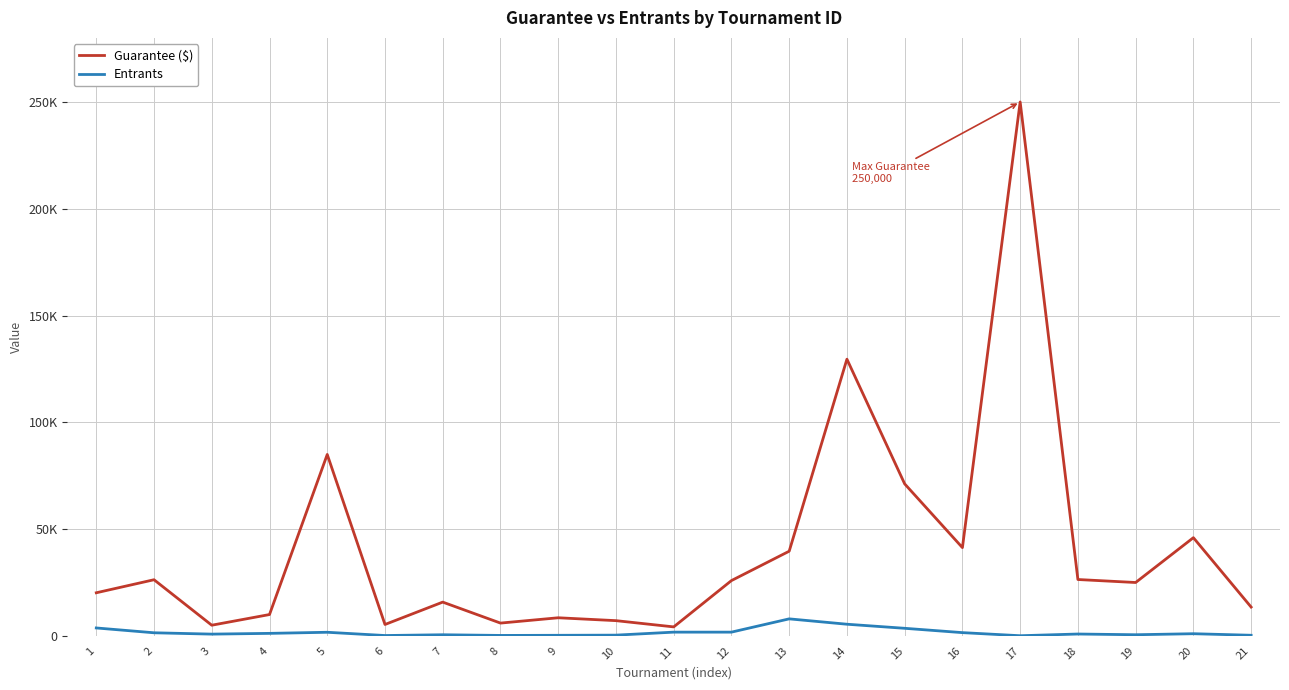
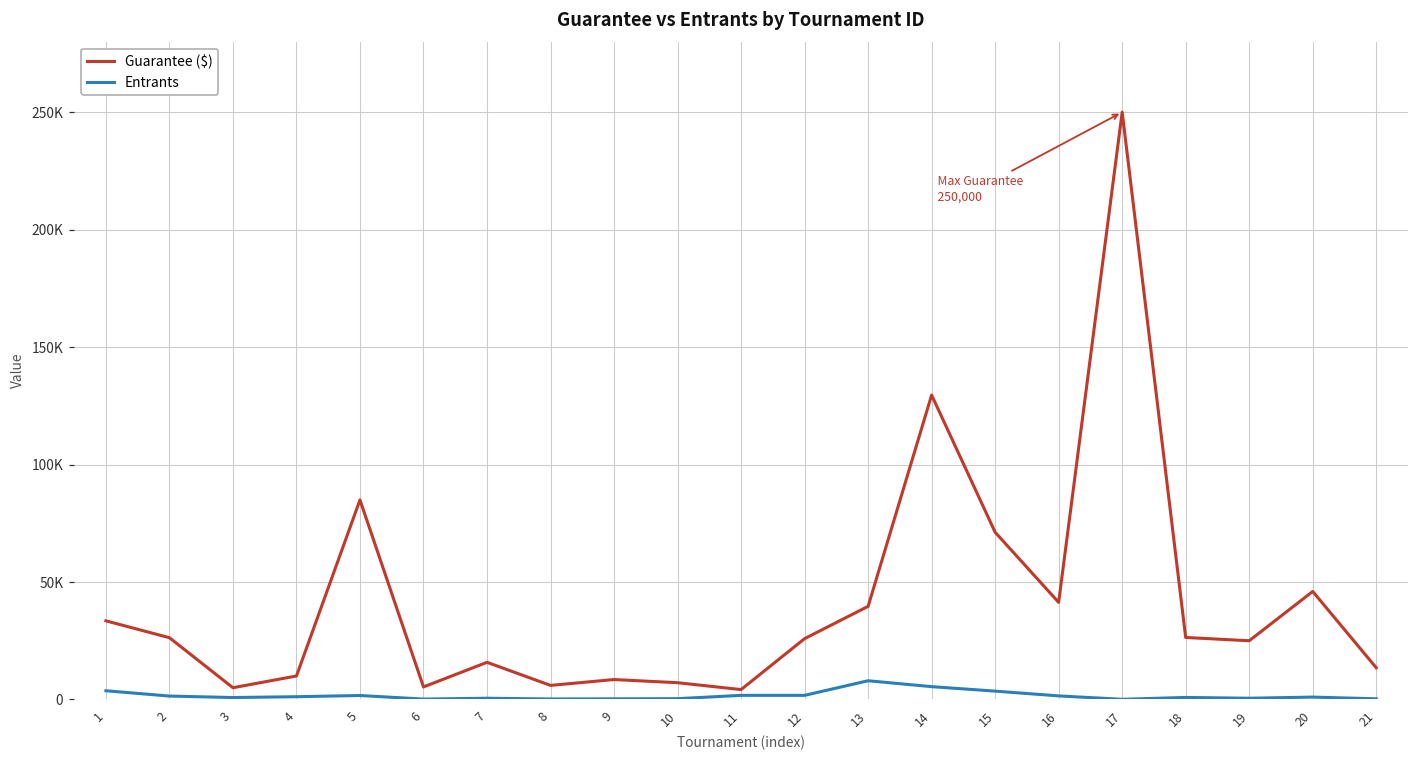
Guarantee ($), 1: 20000 -> 33000
